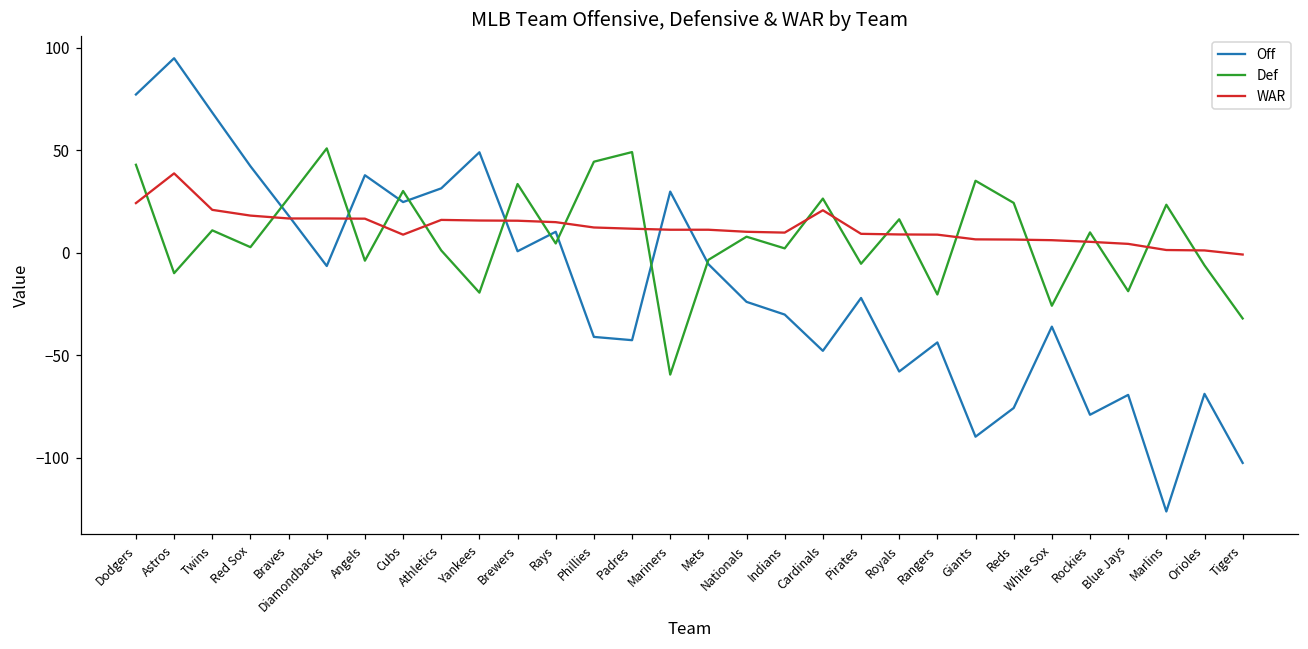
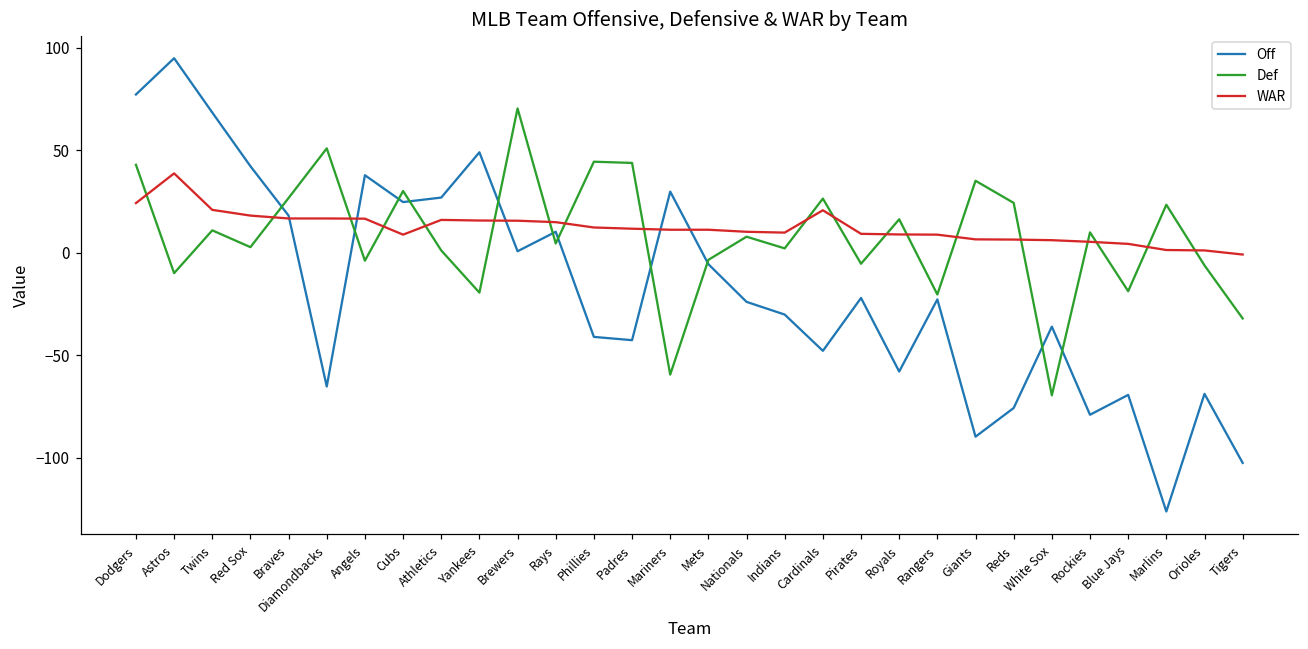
Off, Diamondbacks: -6 -> -65
Off, Athletics: 32 -> 27
Def, Brewers: 34 -> 71
Def, Padres: 49 -> 44
Off, Rangers: -44 -> -23
Def, White Sox: -26 -> -70
